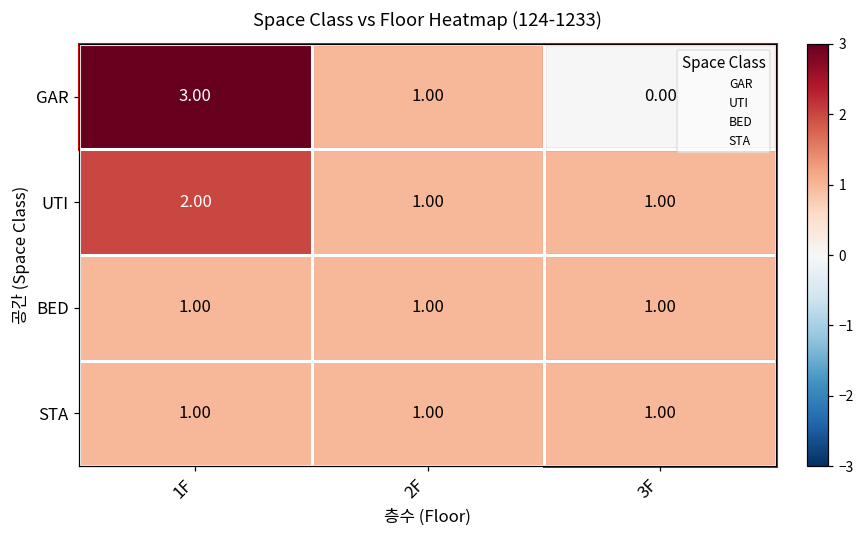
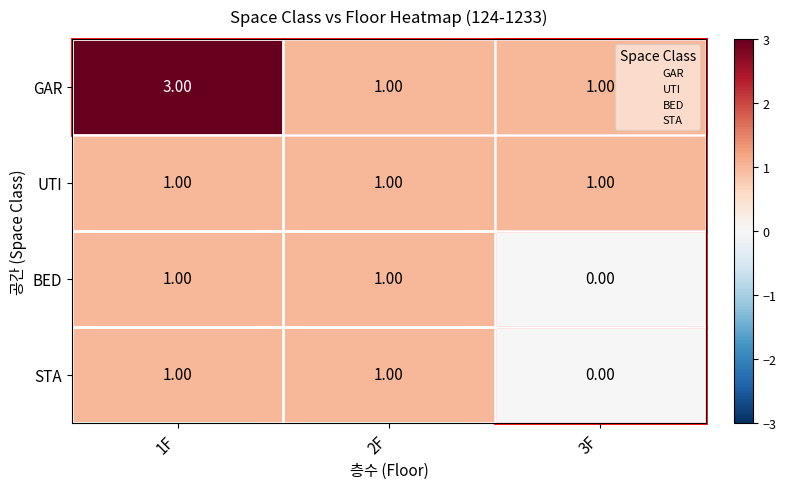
GAR, 3F: 0.00 -> 1.00
UTI, 1F: 2.00 -> 1.00
BED, 3F: 1.00 -> 0.00
STA, 3F: 1.00 -> 0.00
